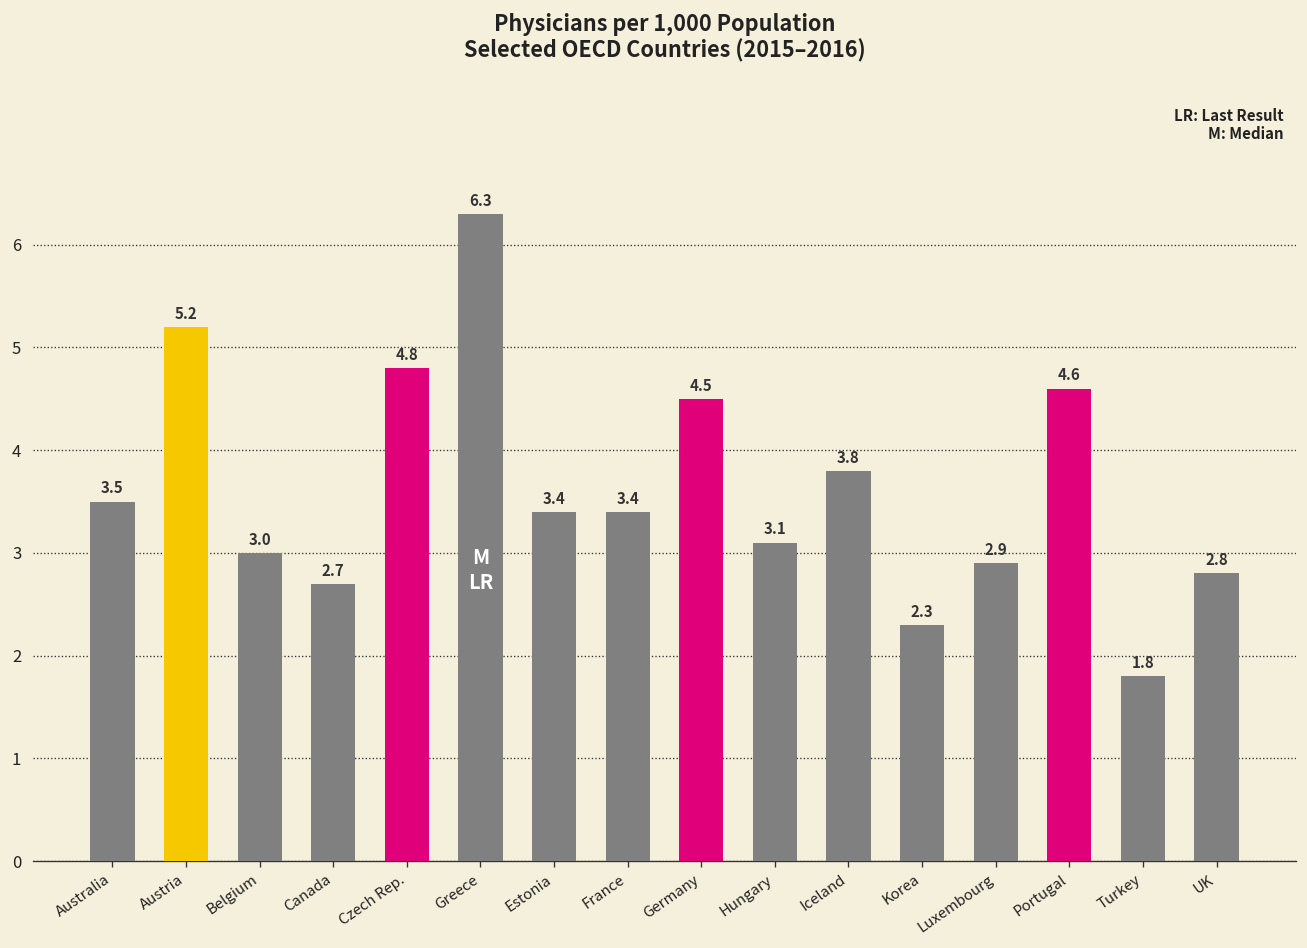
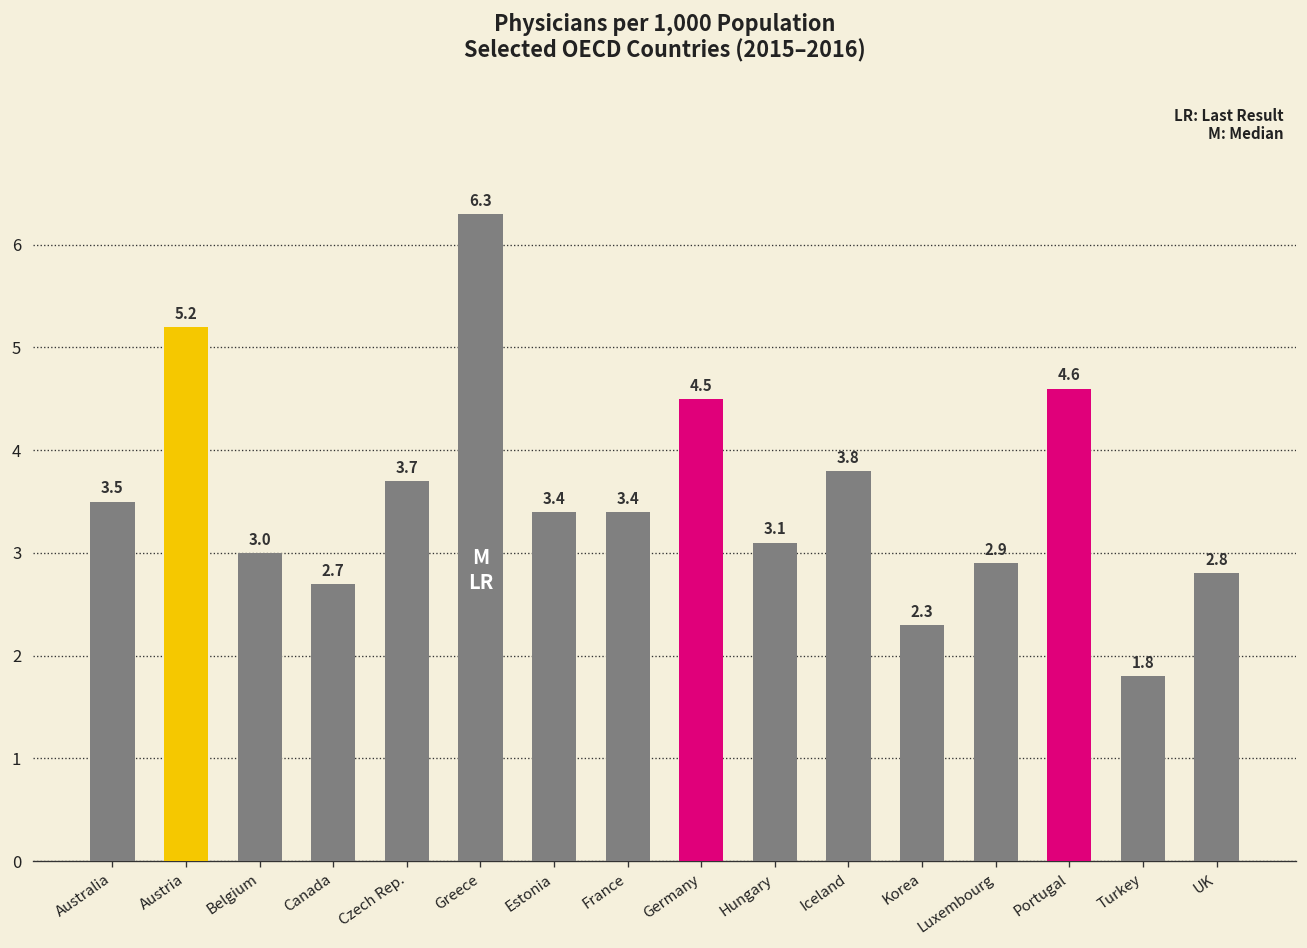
Czech Rep.: 4.8 -> 3.7
